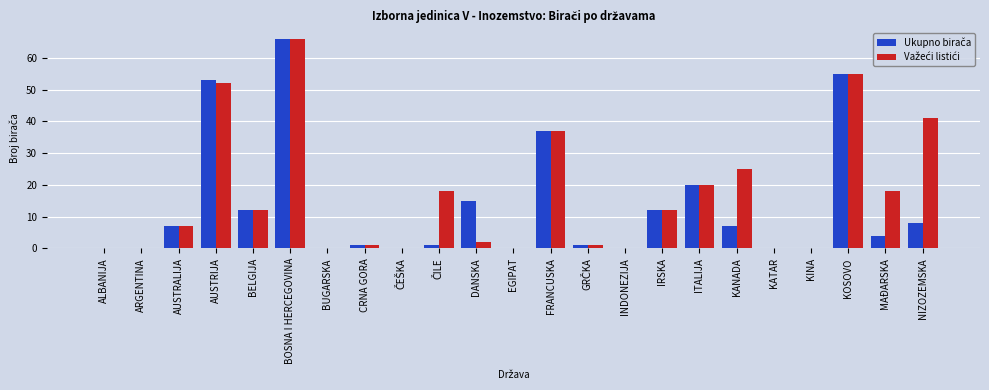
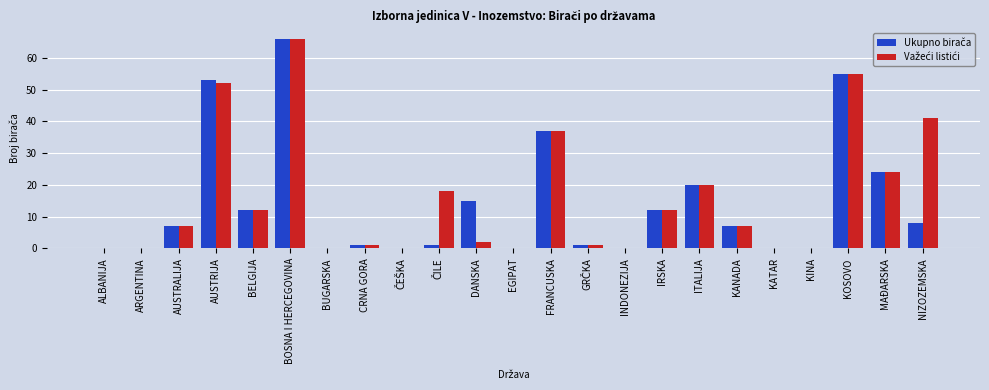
Važeći listići, KANADA: 25 -> 7
Ukupno birača, MAĐARSKA: 4 -> 24
Važeći listići, MAĐARSKA: 18 -> 24
